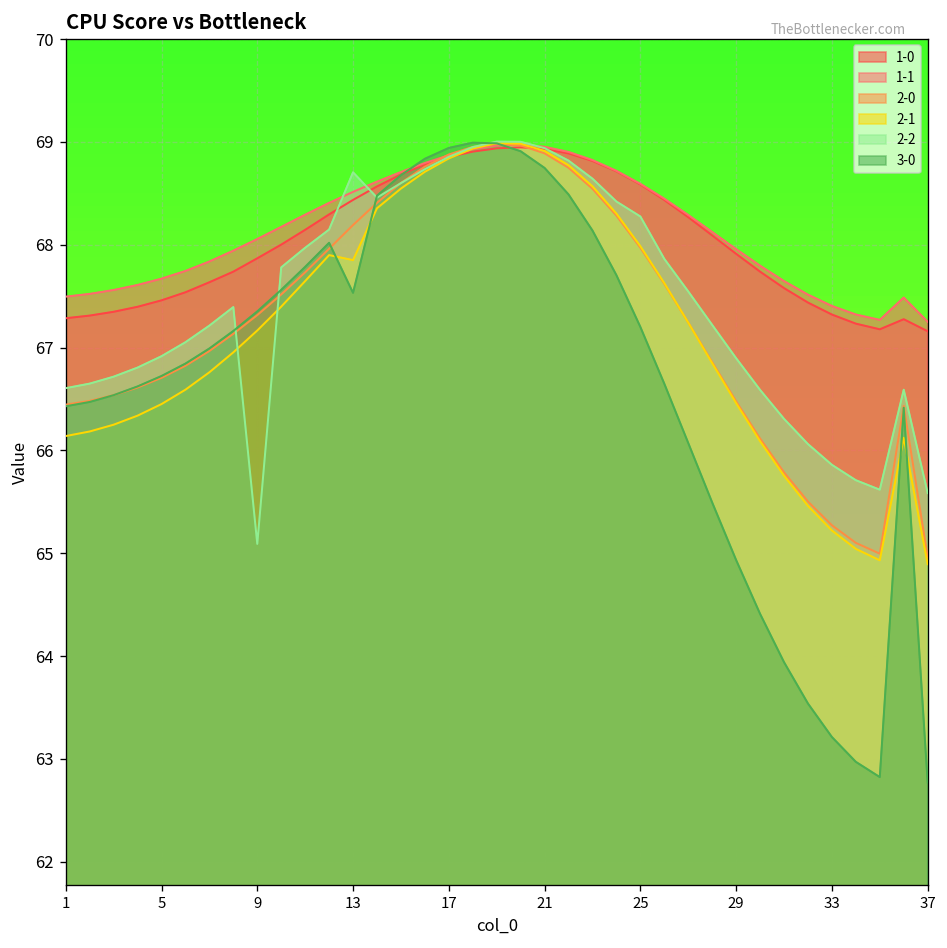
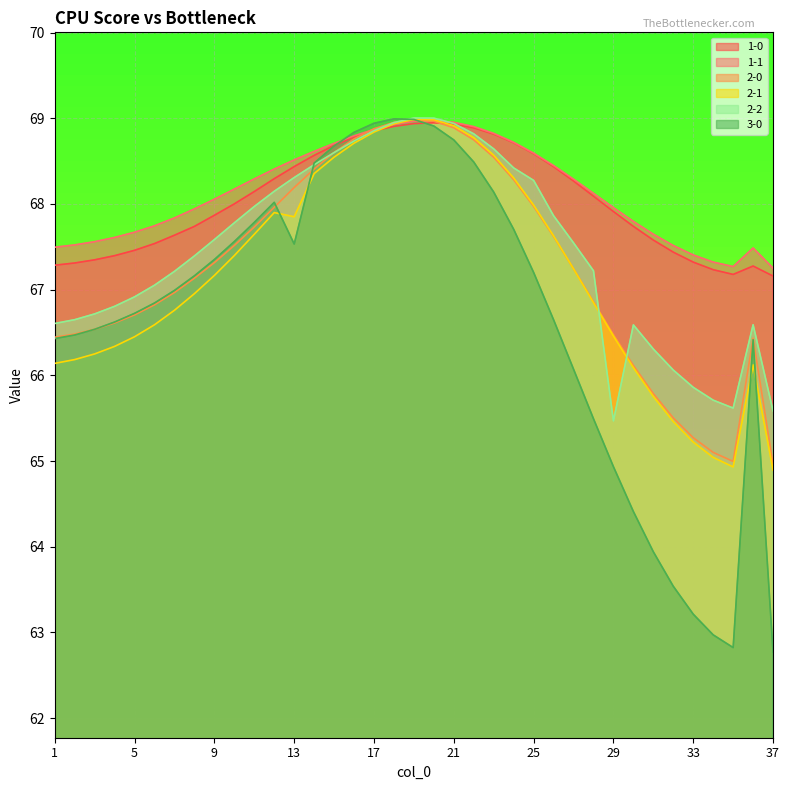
2-2, 9: 65.1 -> 67.6
2-2, 13: 68.7 -> 68.3
2-2, 29: 66.9 -> 65.5
